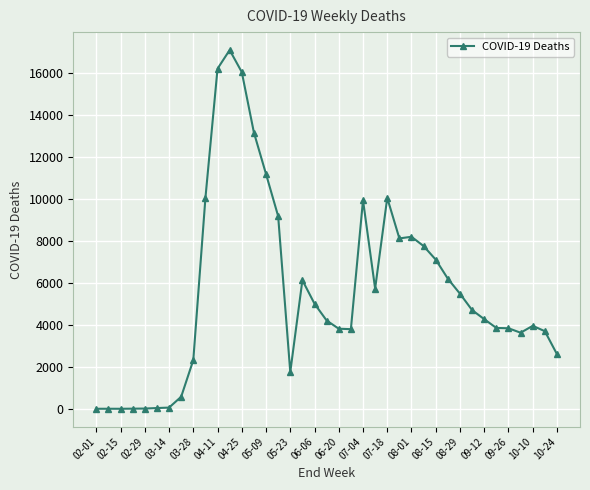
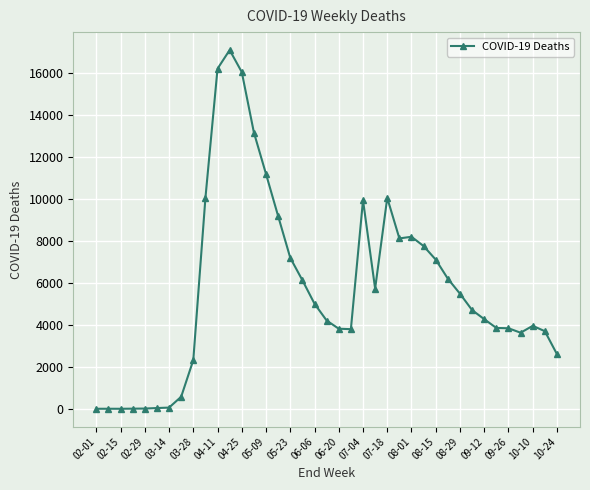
05-23: 1700 -> 7200
